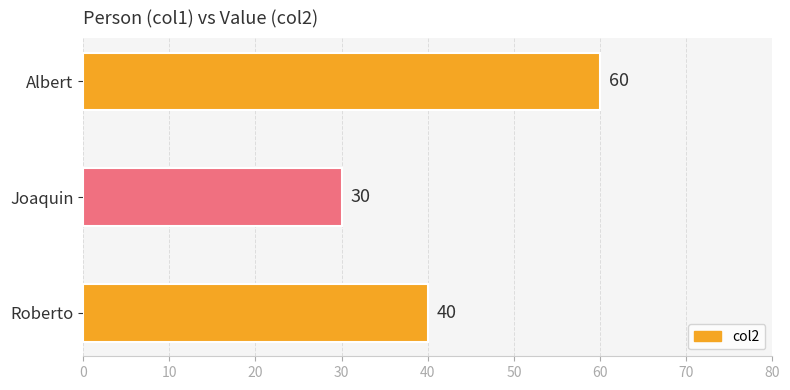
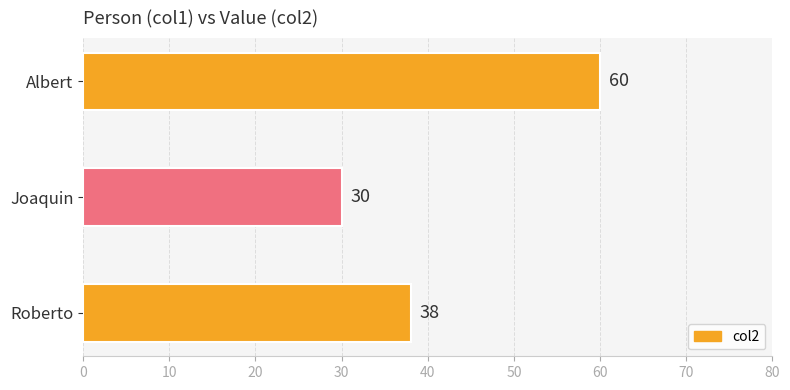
Roberto: 40 -> 38
